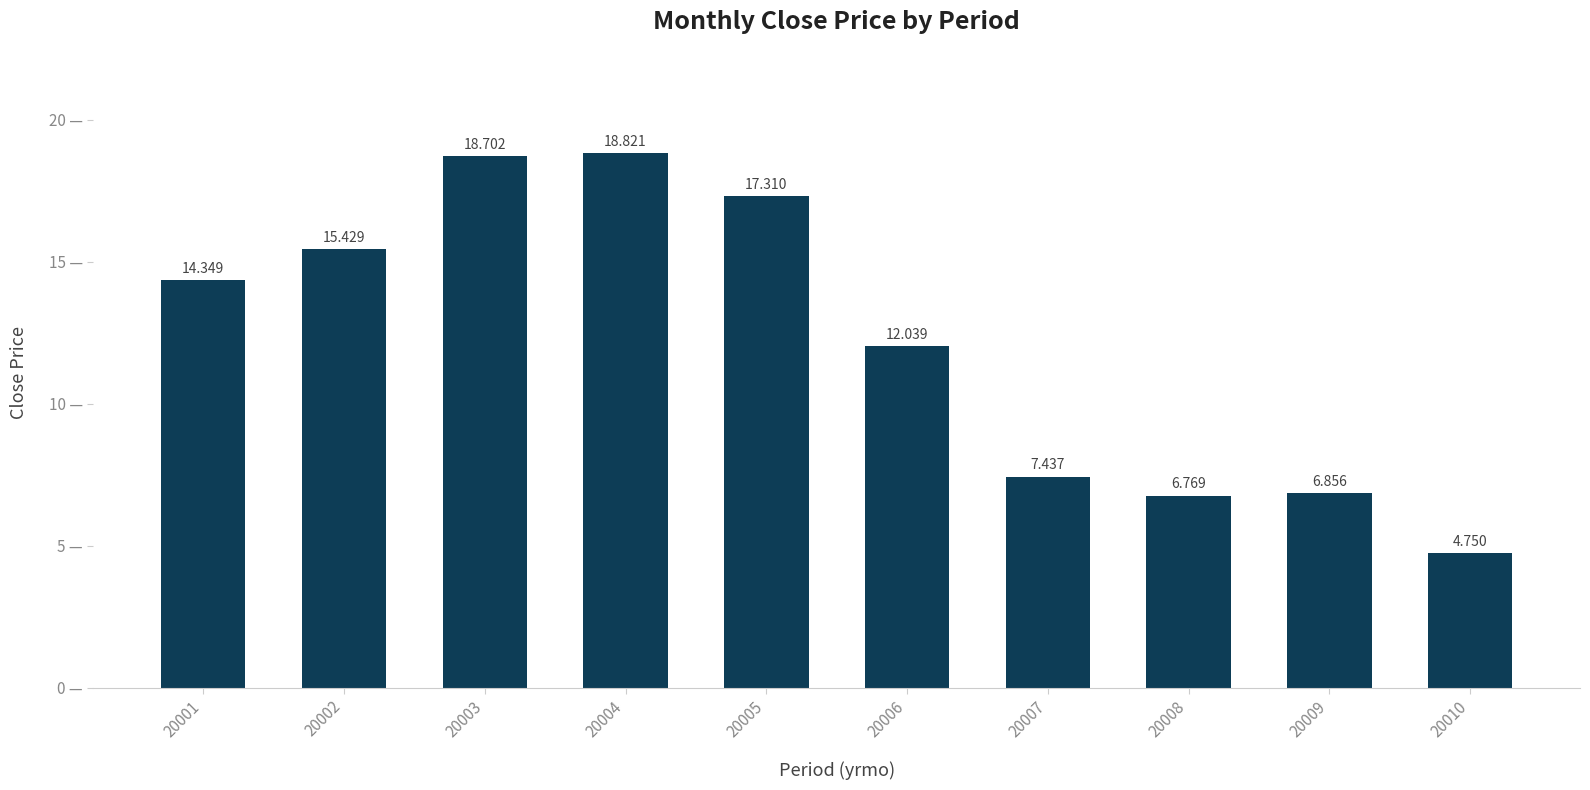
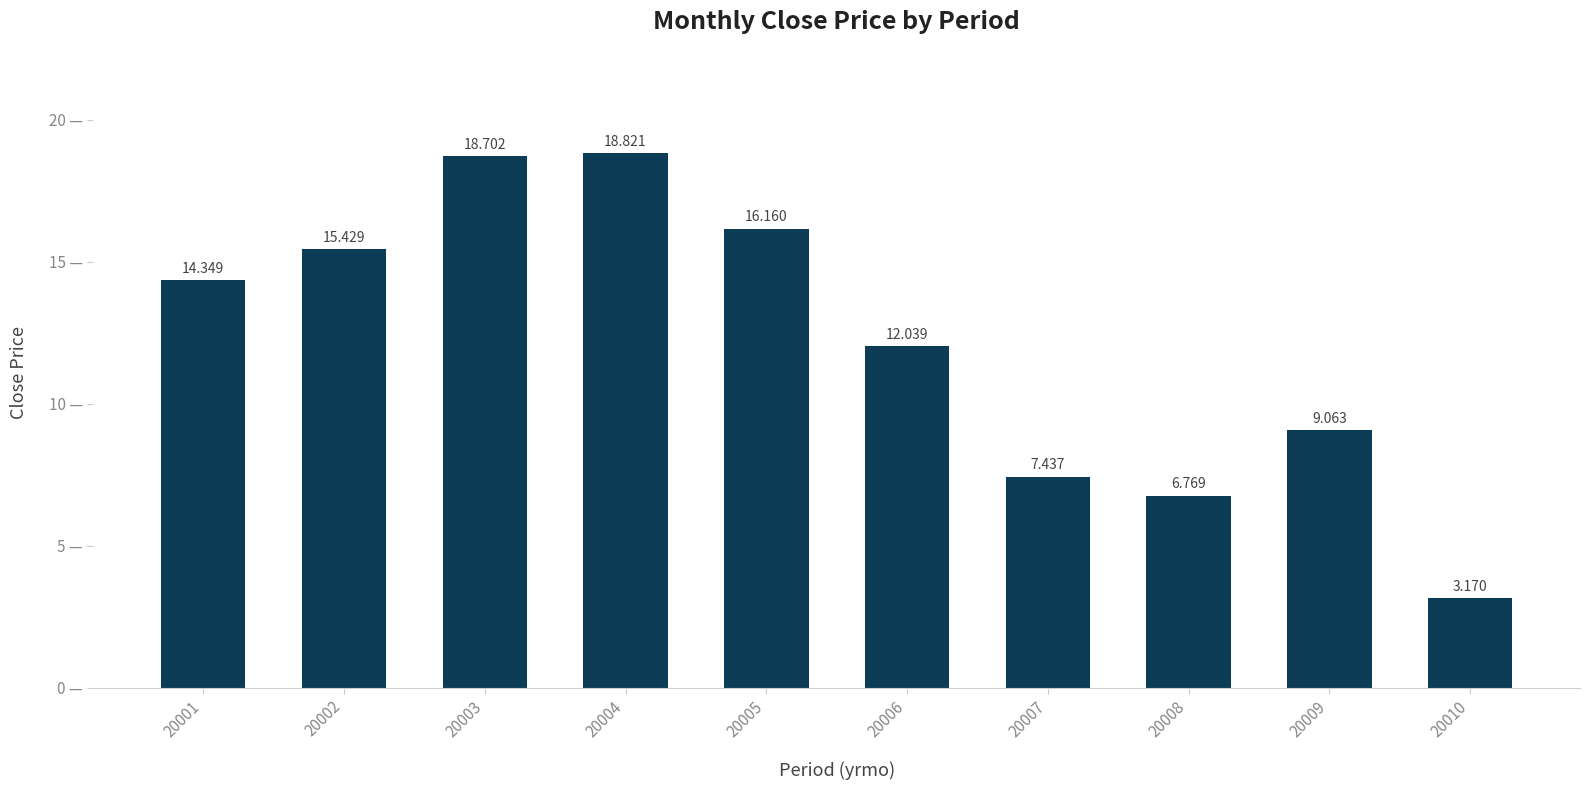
20005: 17.310 -> 16.160
20009: 6.856 -> 9.063
20010: 4.750 -> 3.170
